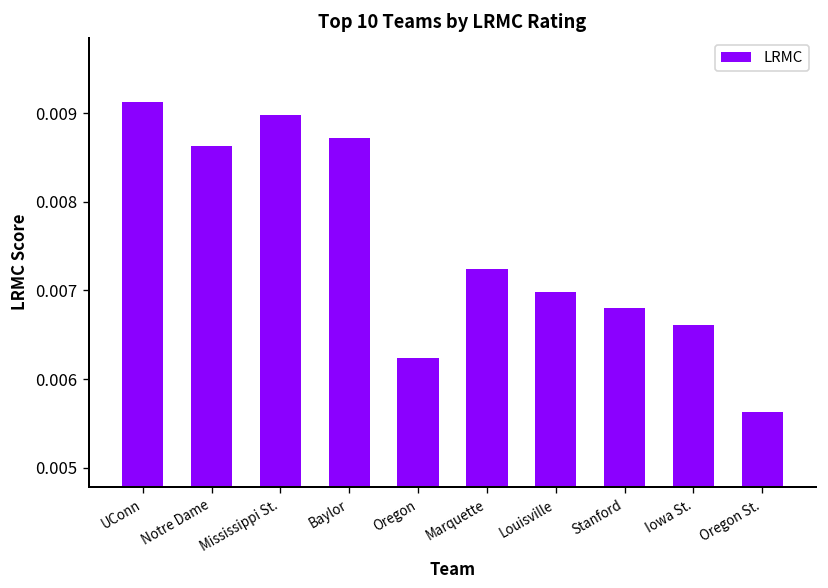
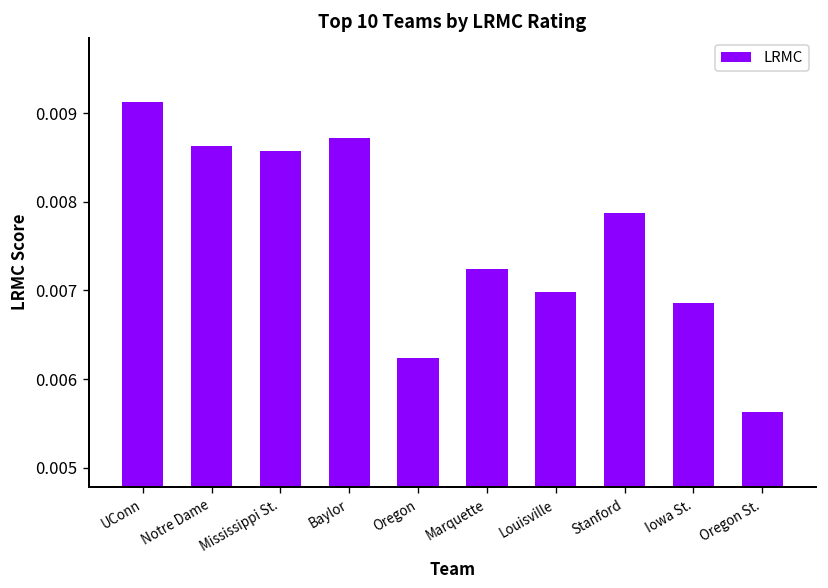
Mississippi St.: 0.0090 -> 0.0086
Stanford: 0.0068 -> 0.0079
Iowa St.: 0.0066 -> 0.0069
